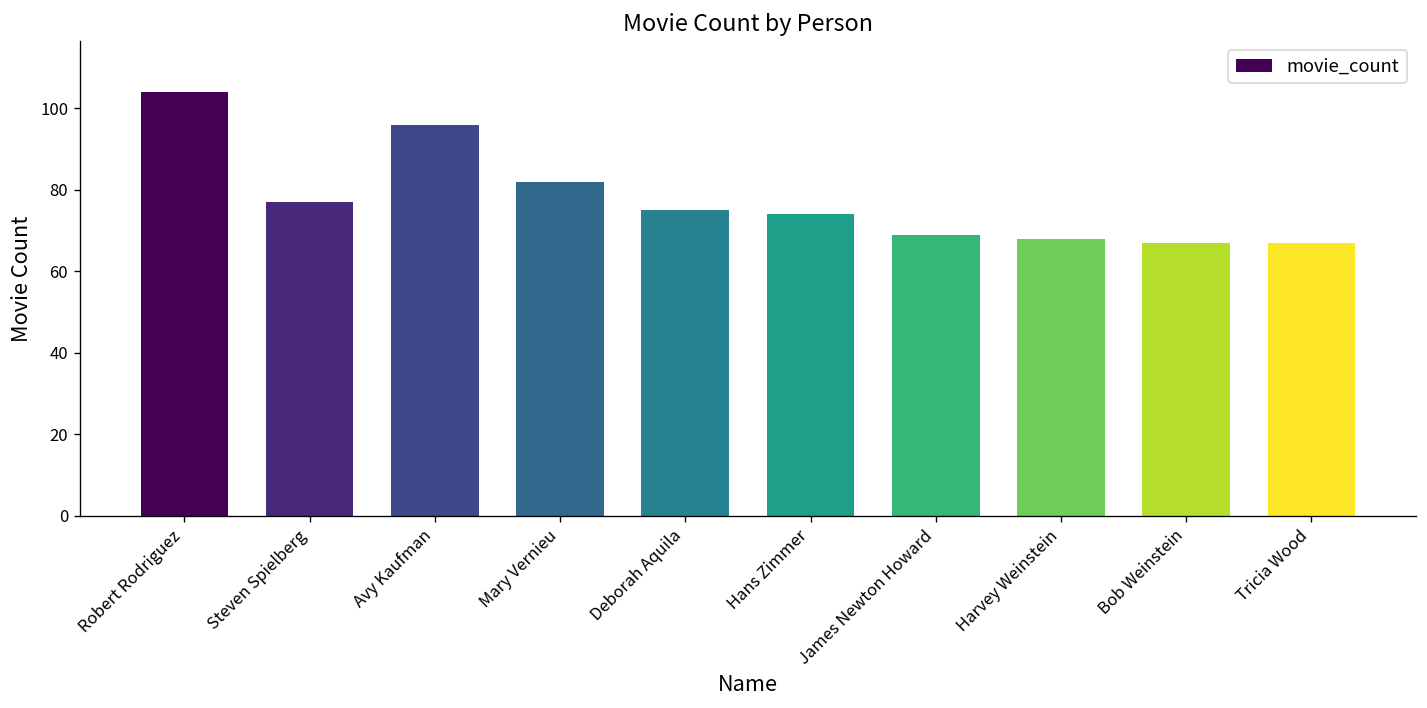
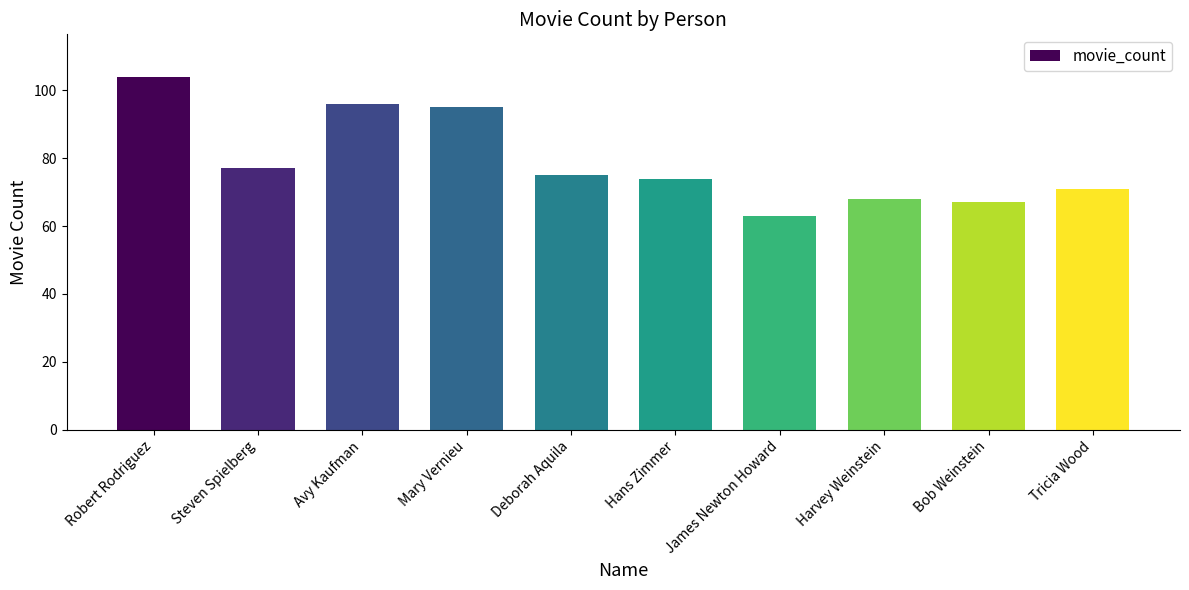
Mary Vernieu: 82 -> 95
James Newton Howard: 69 -> 63
Tricia Wood: 67 -> 71
